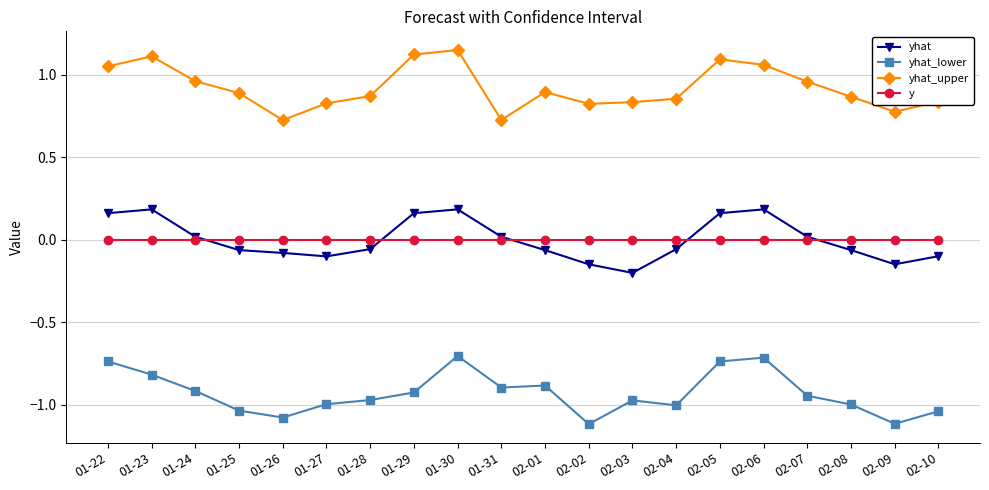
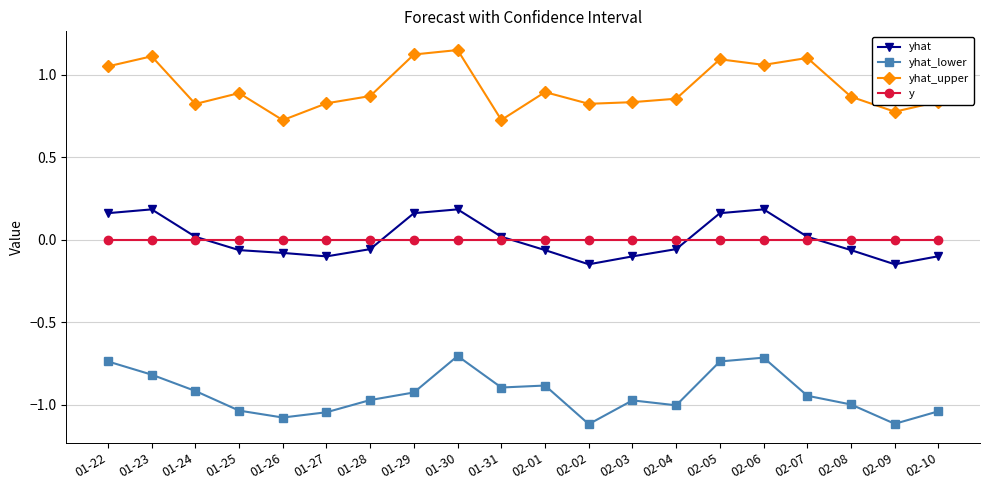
yhat_upper, 01-24: 0.96 -> 0.82
yhat_lower, 01-27: -1.00 -> -1.05
yhat, 02-03: -0.2 -> -0.1
yhat_upper, 02-07: 0.96 -> 1.10
